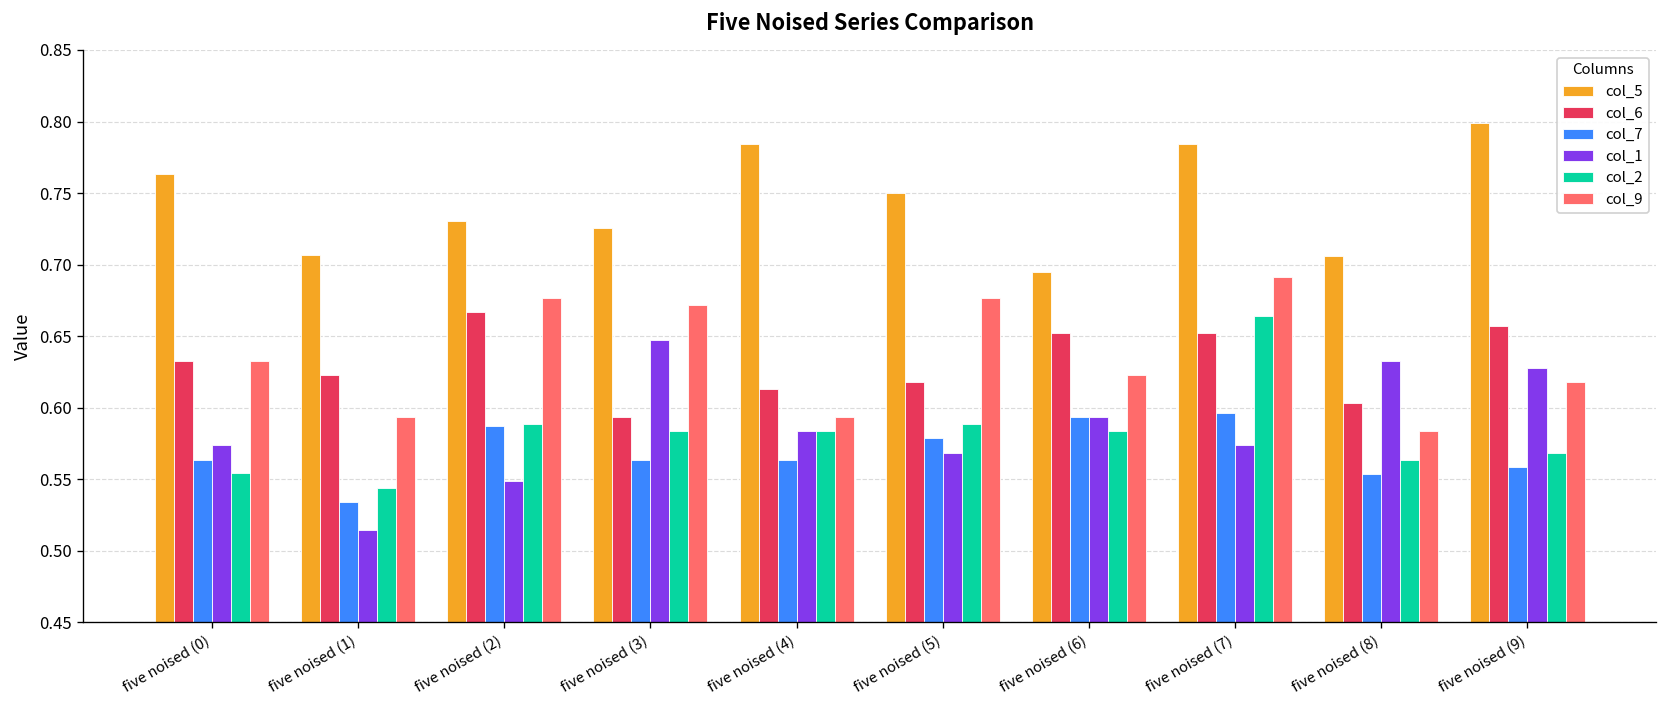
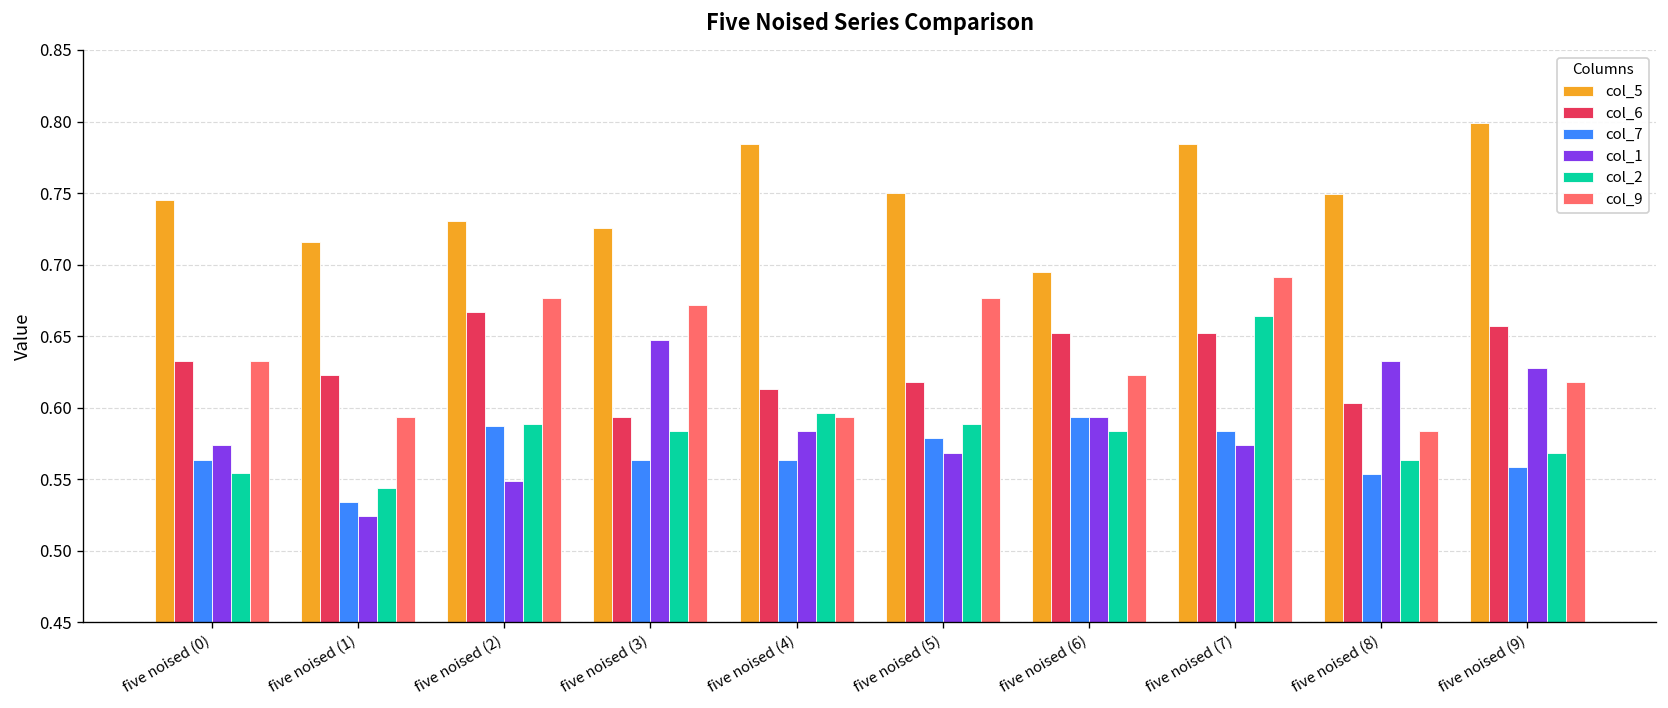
col_5, five noised (0): 0.763 -> 0.745
col_5, five noised (1): 0.706 -> 0.716
col_1, five noised (1): 0.515 -> 0.525
col_2, five noised (4): 0.583 -> 0.596
col_7, five noised (7): 0.596 -> 0.583
col_5, five noised (8): 0.706 -> 0.749
